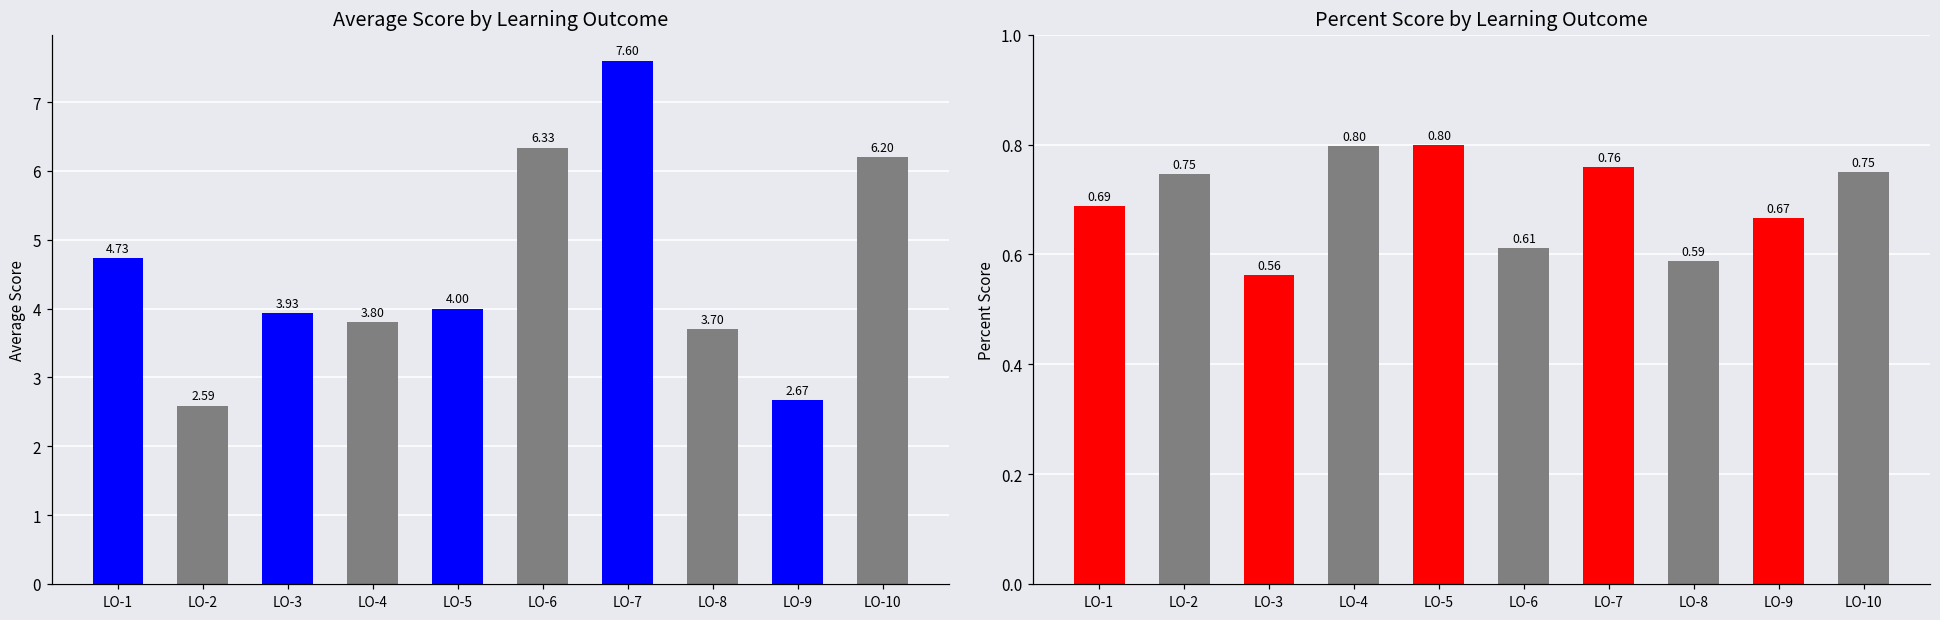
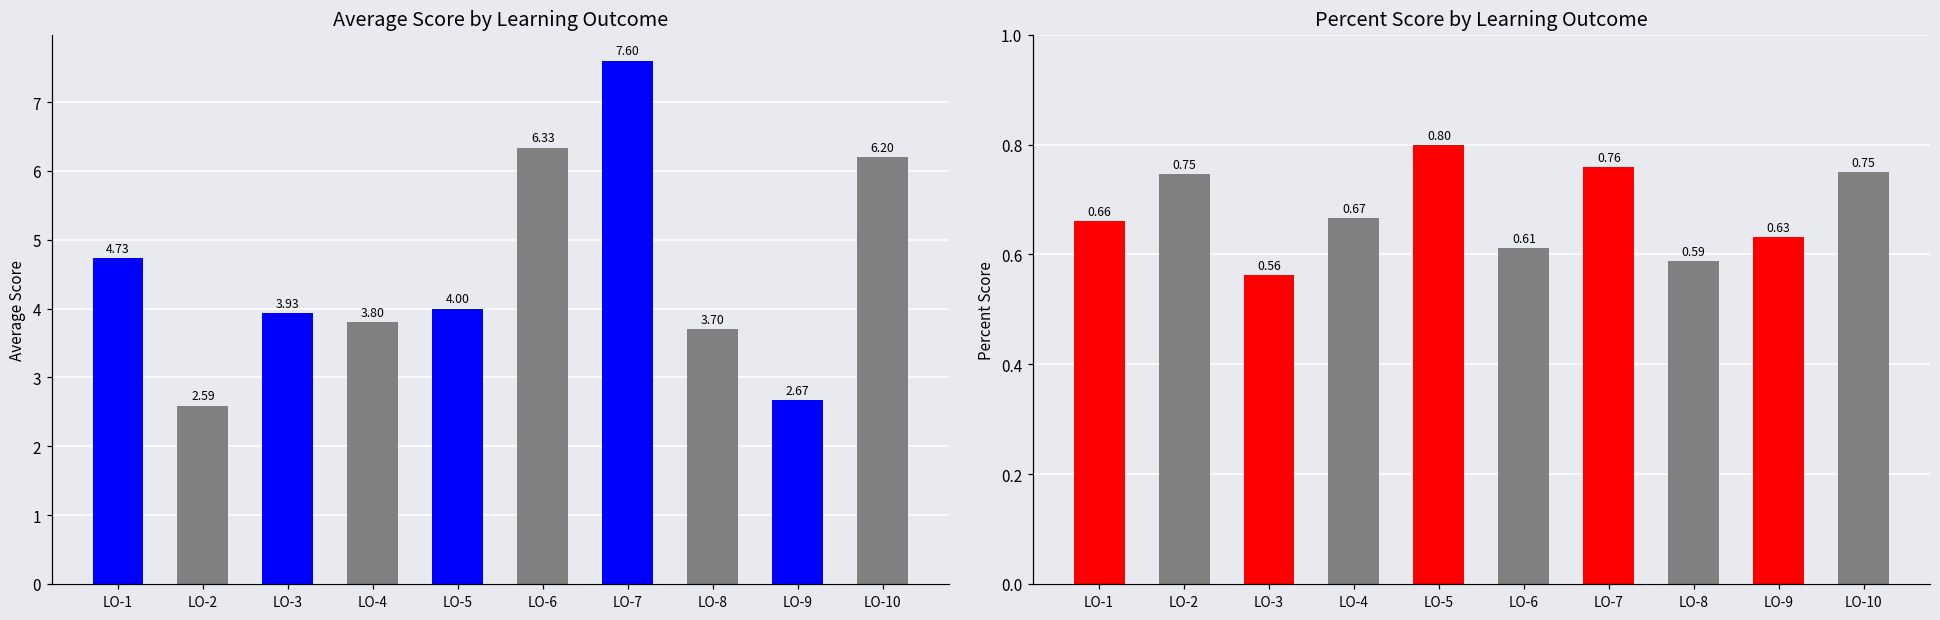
Percent Score by Learning Outcome, LO-1: 0.69 -> 0.66
Percent Score by Learning Outcome, LO-4: 0.80 -> 0.67
Percent Score by Learning Outcome, LO-9: 0.67 -> 0.63
